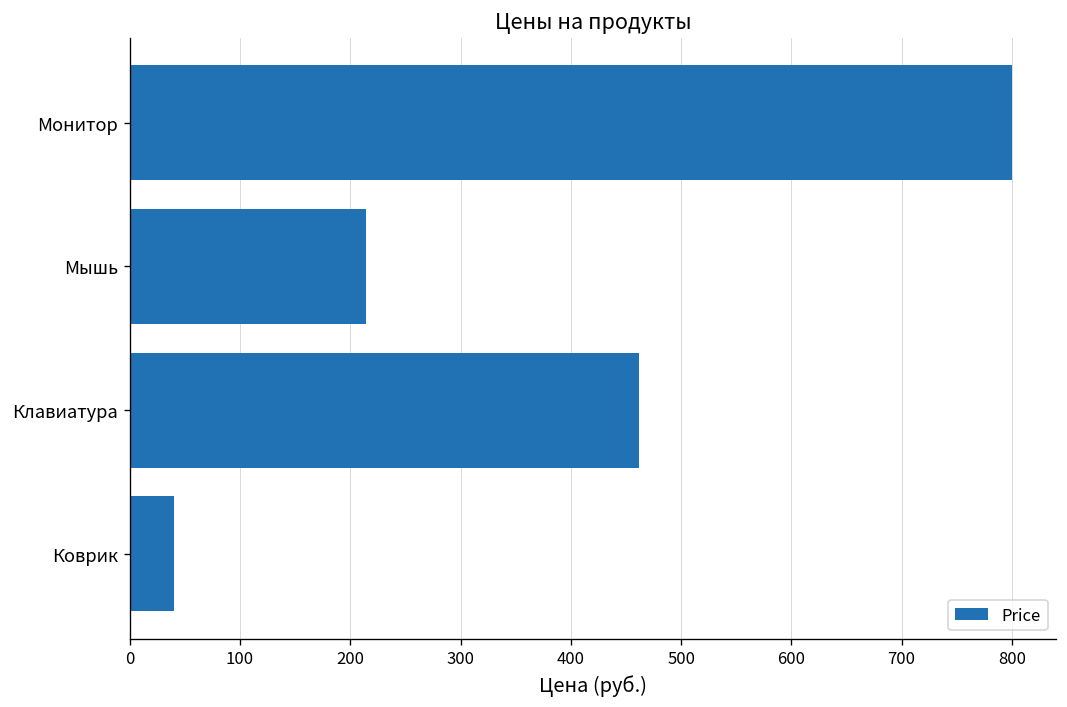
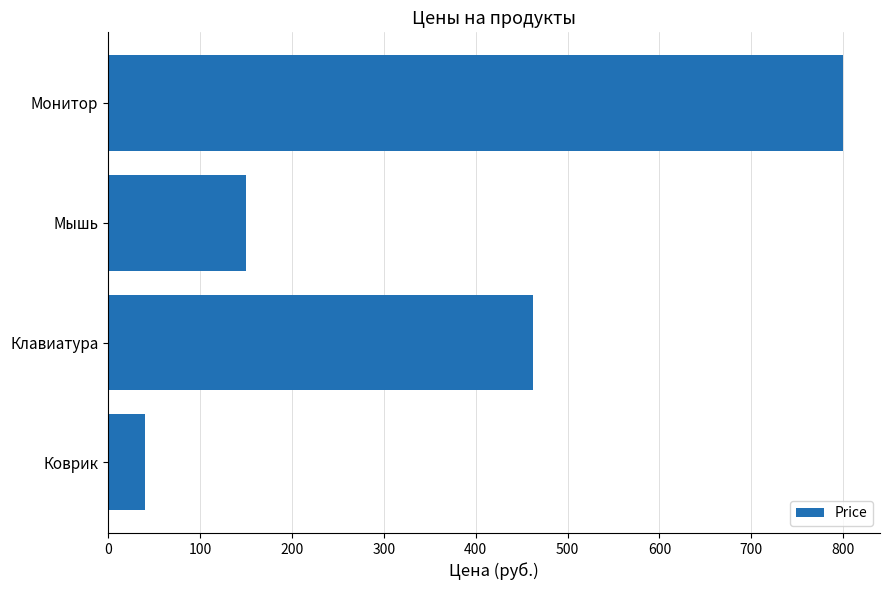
Мышь: 210 -> 150
